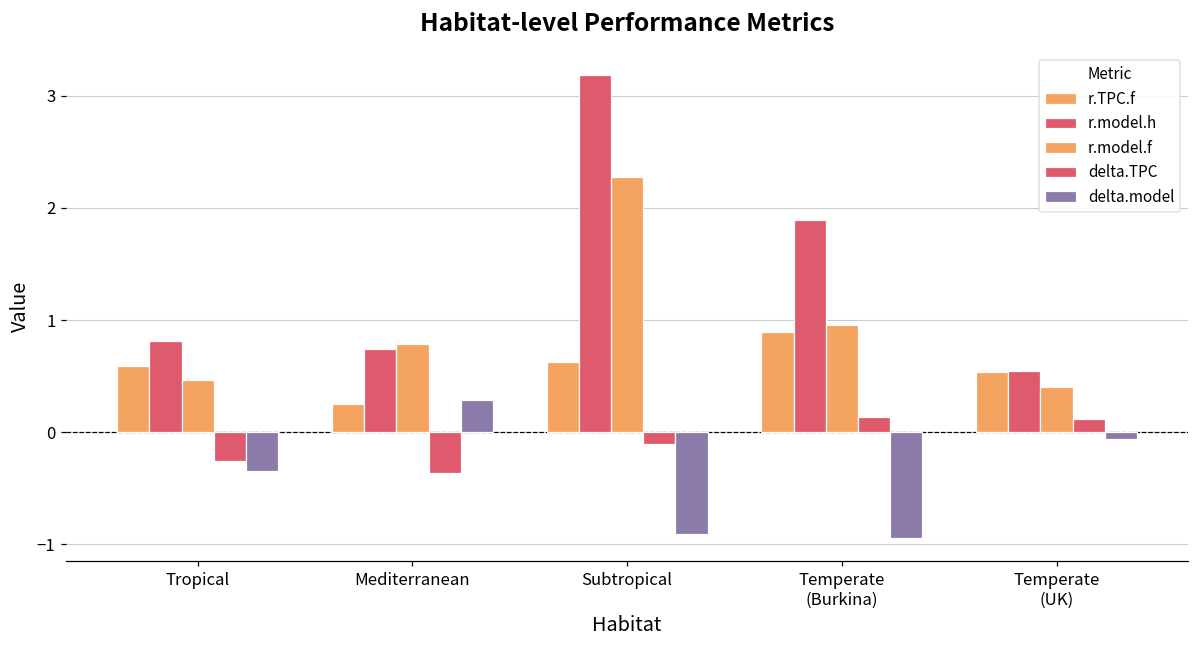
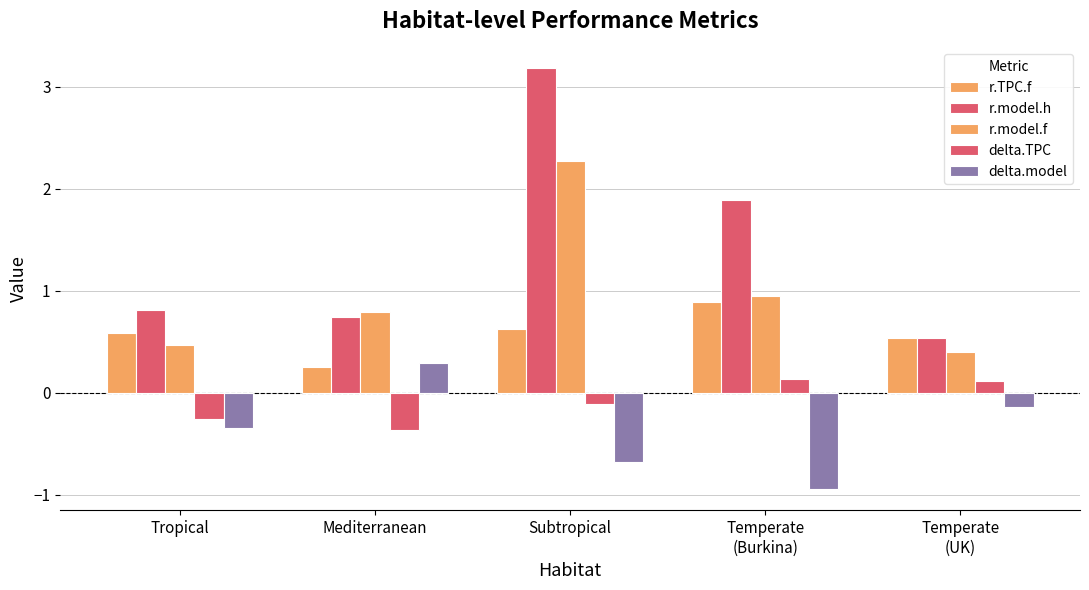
delta.model, Subtropical: -0.91 -> -0.67
delta.model, Temperate (UK): -0.06 -> -0.14
